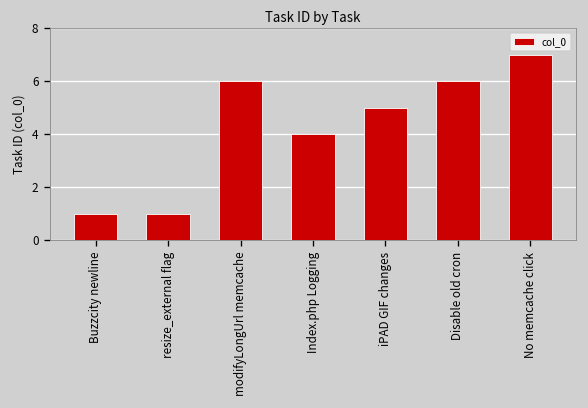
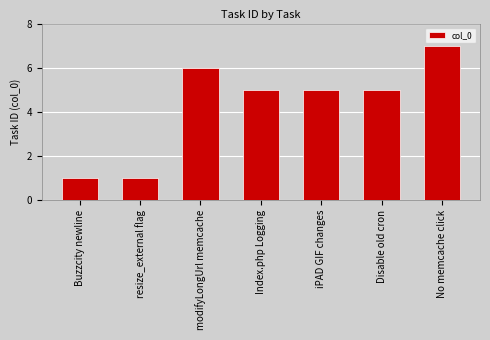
Index.php Logging: 4 -> 5
Disable old cron: 6 -> 5
